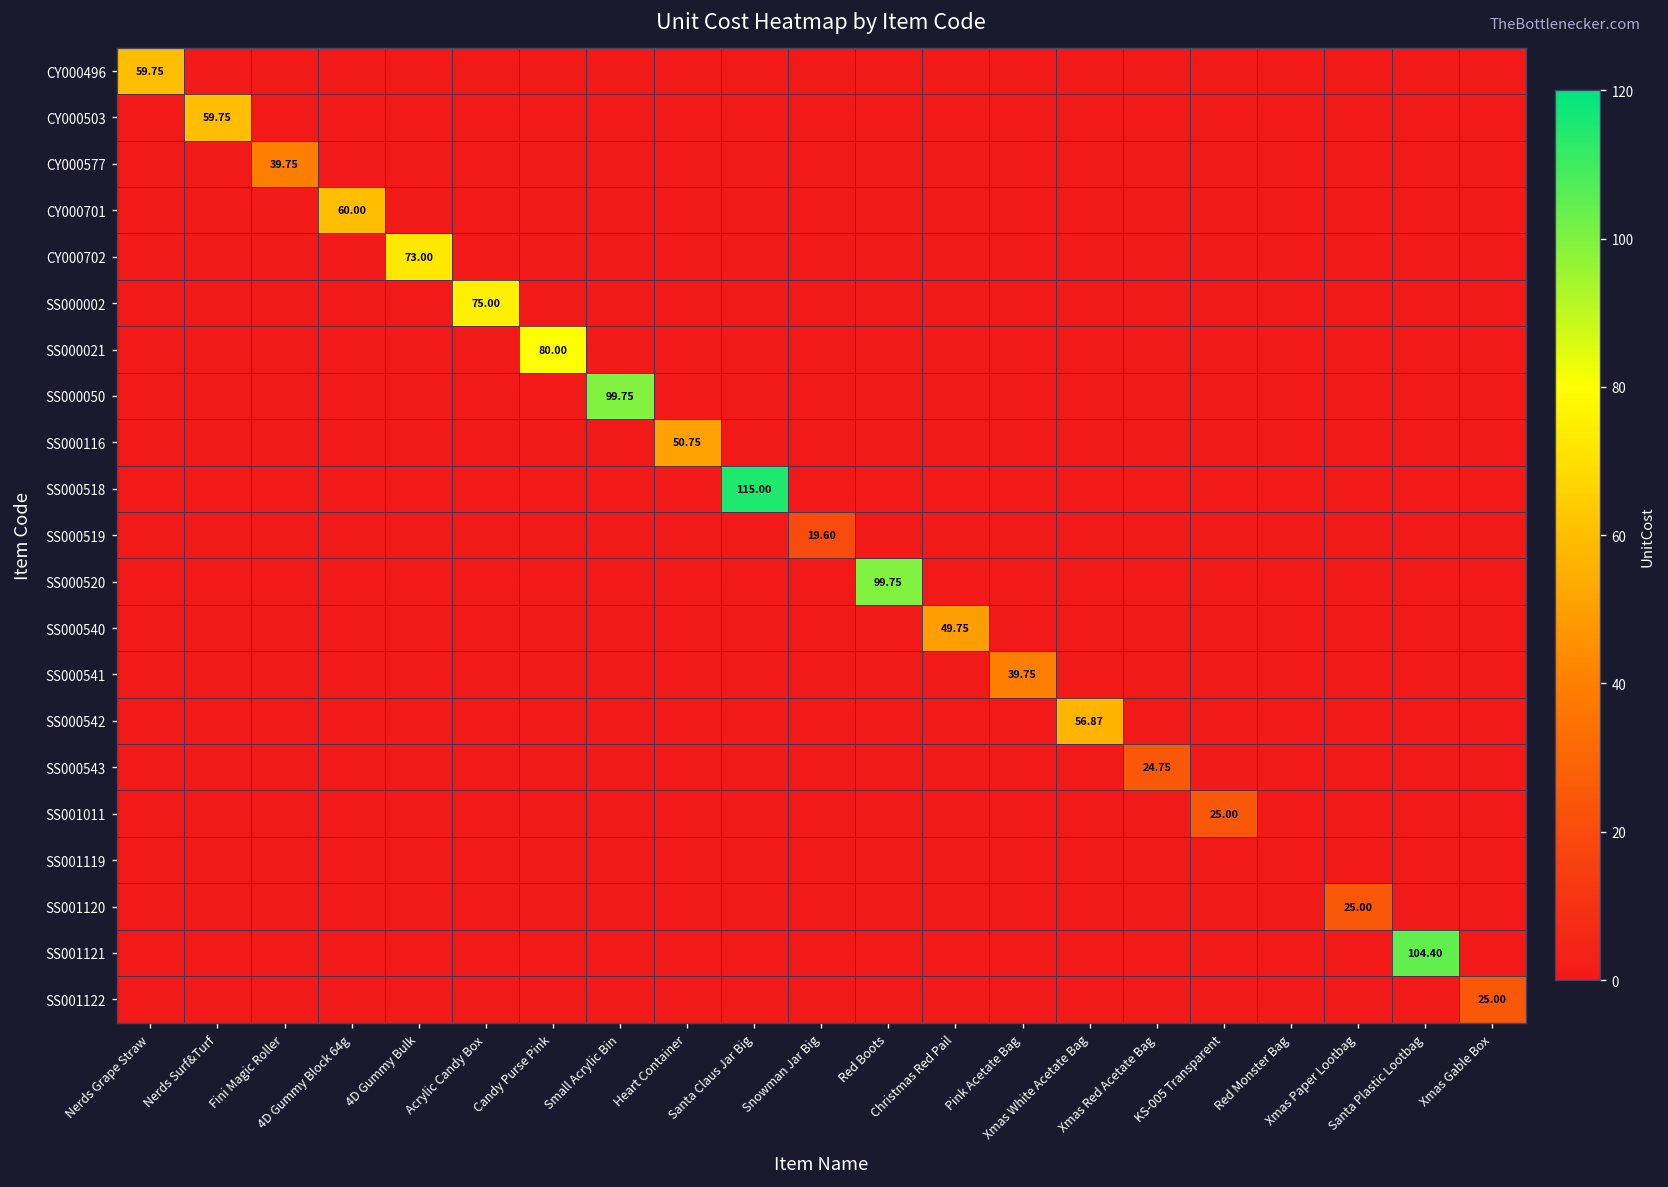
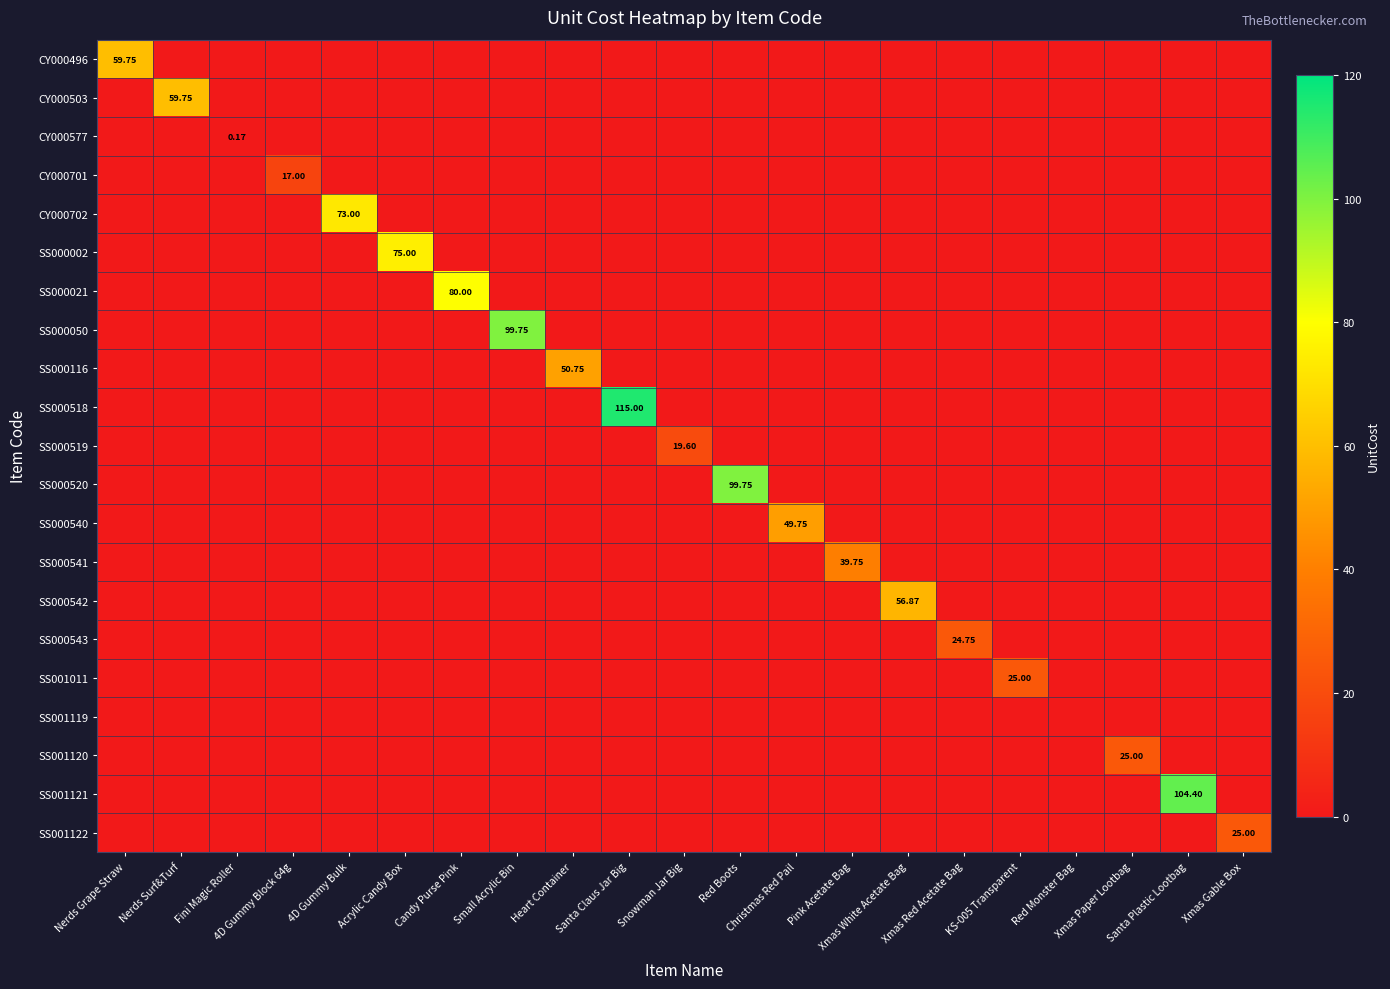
CY000577, Fini Magic Roller: 39.75 -> 0.17
CY000701, 4D Gummy Block 64g: 60.00 -> 17.00
